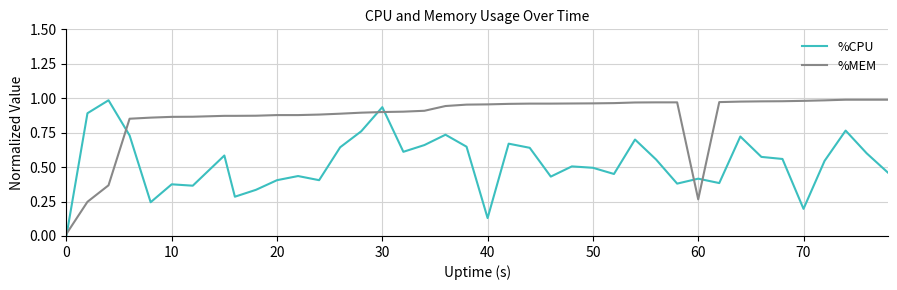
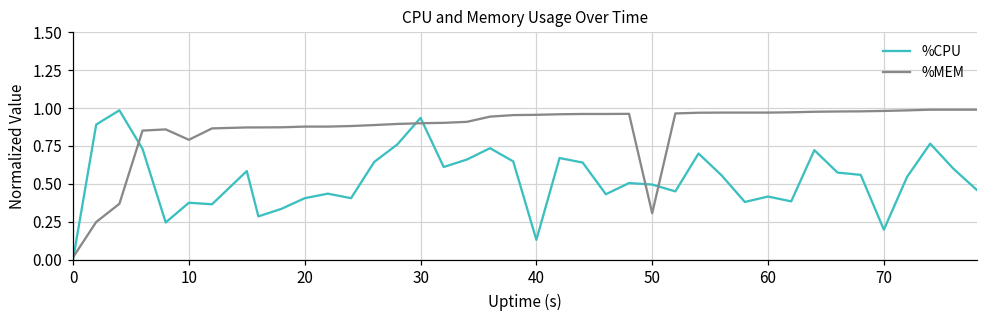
%MEM, 10: 0.86 -> 0.79
%MEM, 50: 0.96 -> 0.31
%MEM, 60: 0.27 -> 0.97
